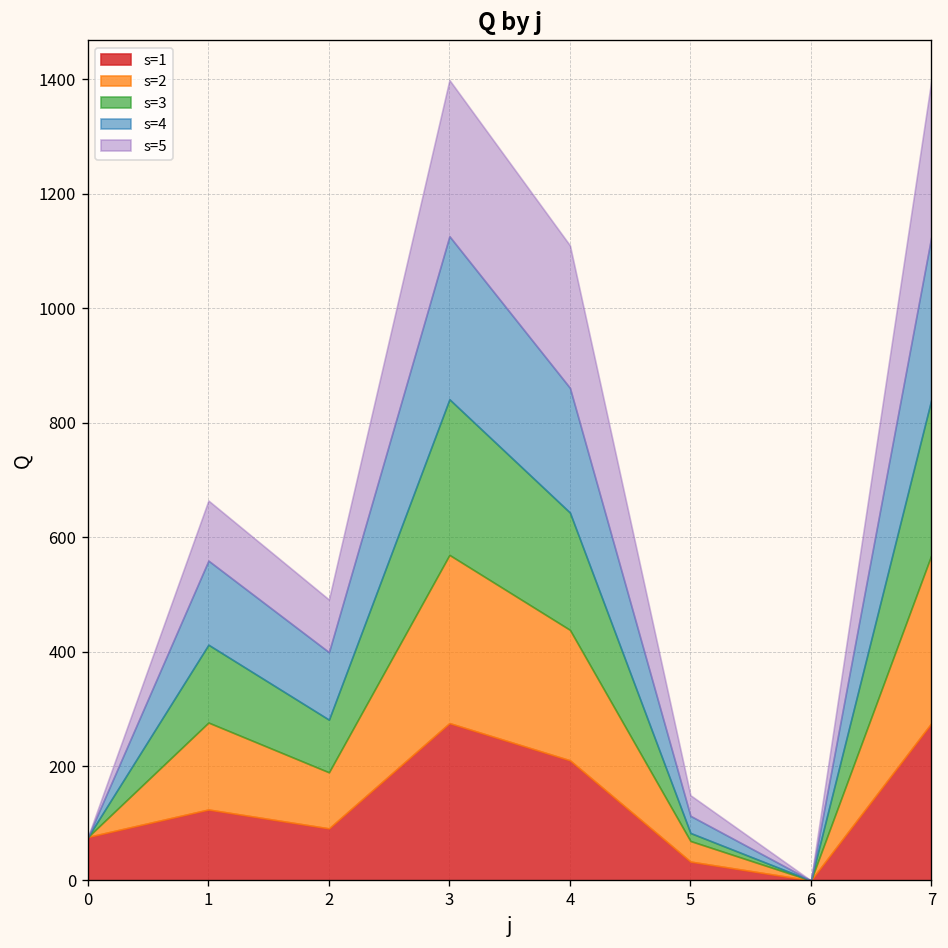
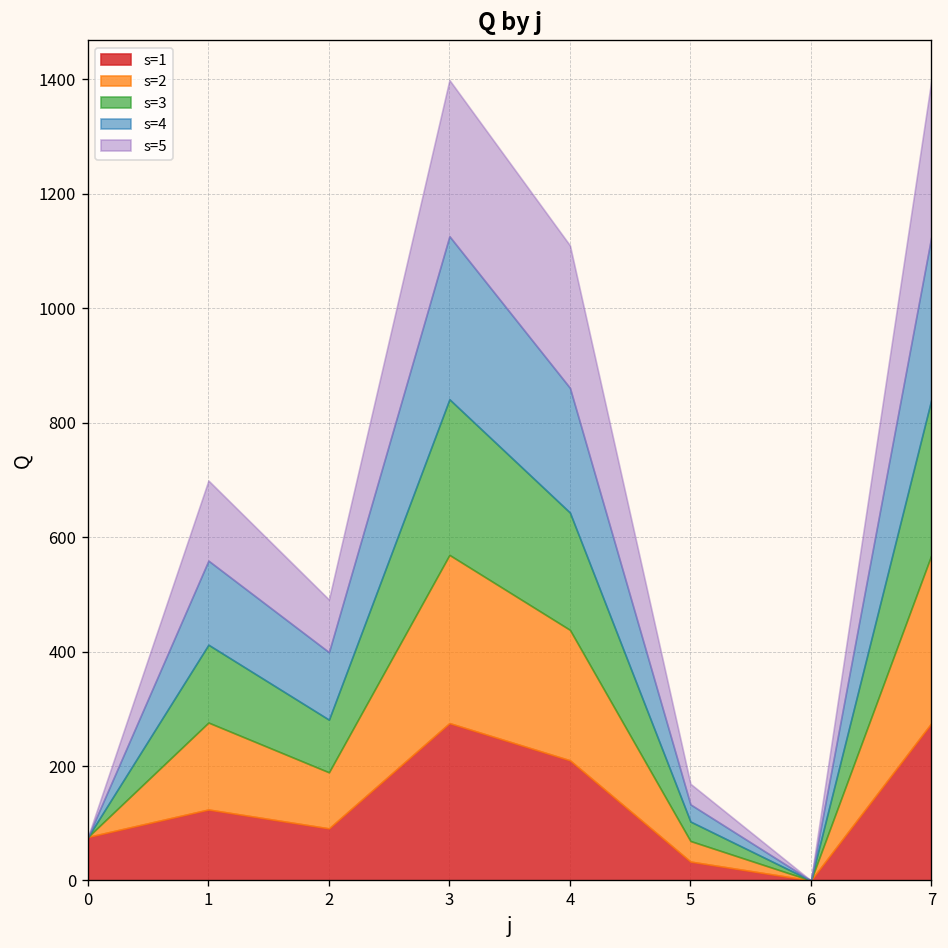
s=5, 1: 110 -> 140
s=3, 5: 10 -> 30
